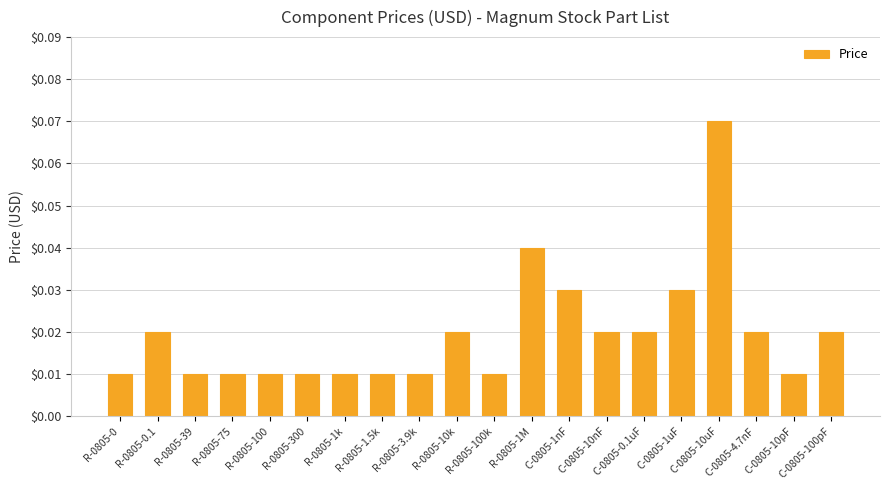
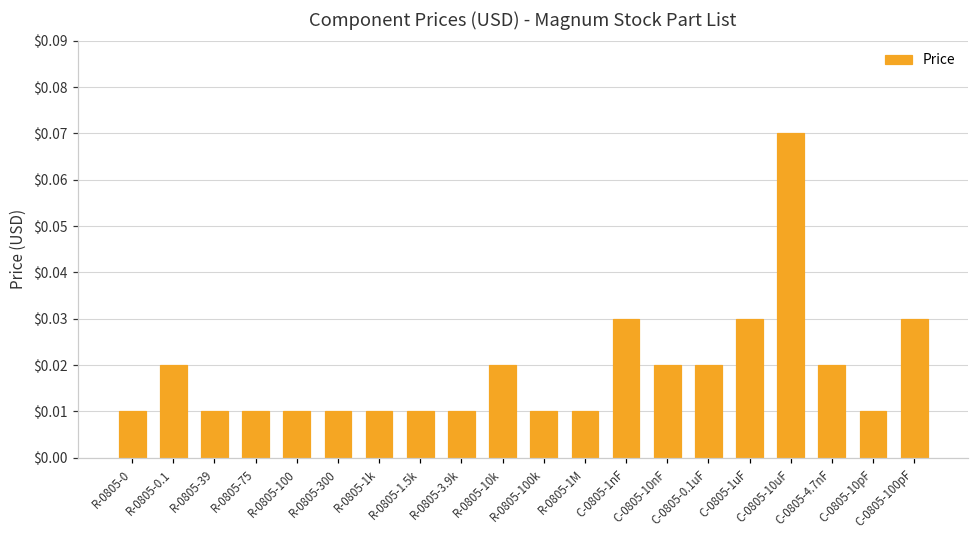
R-0805-1M: $0.04 -> $0.01
C-0805-100pF: $0.02 -> $0.03
